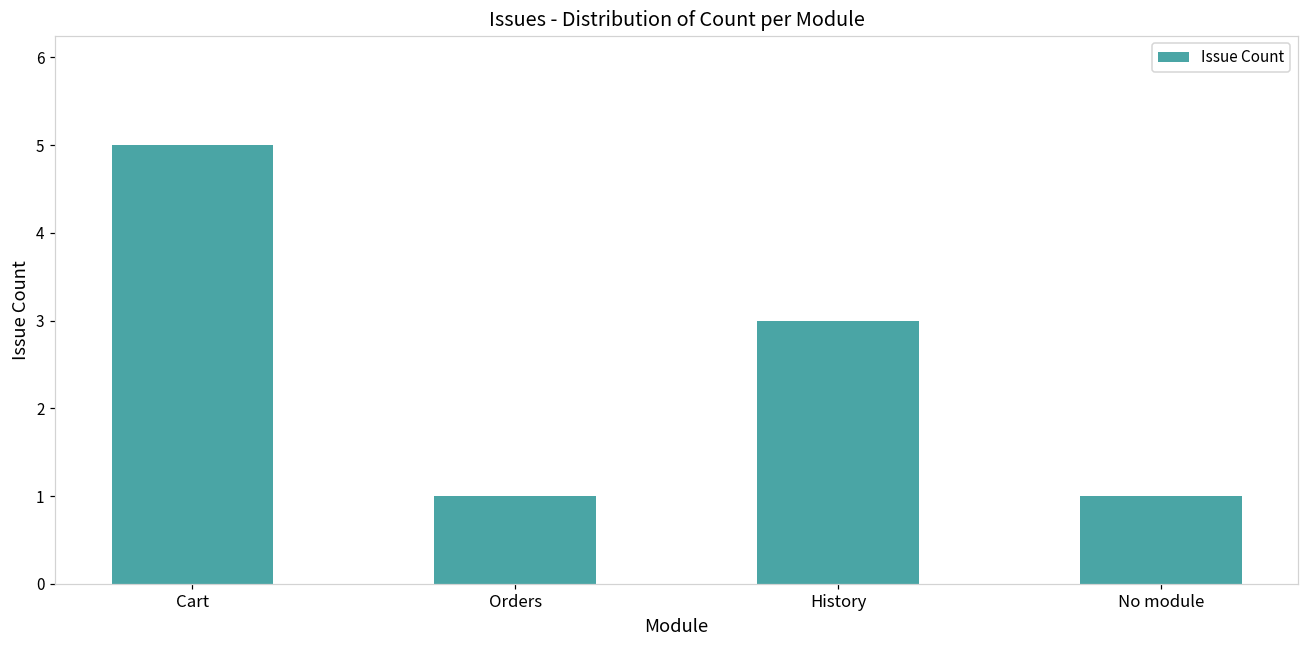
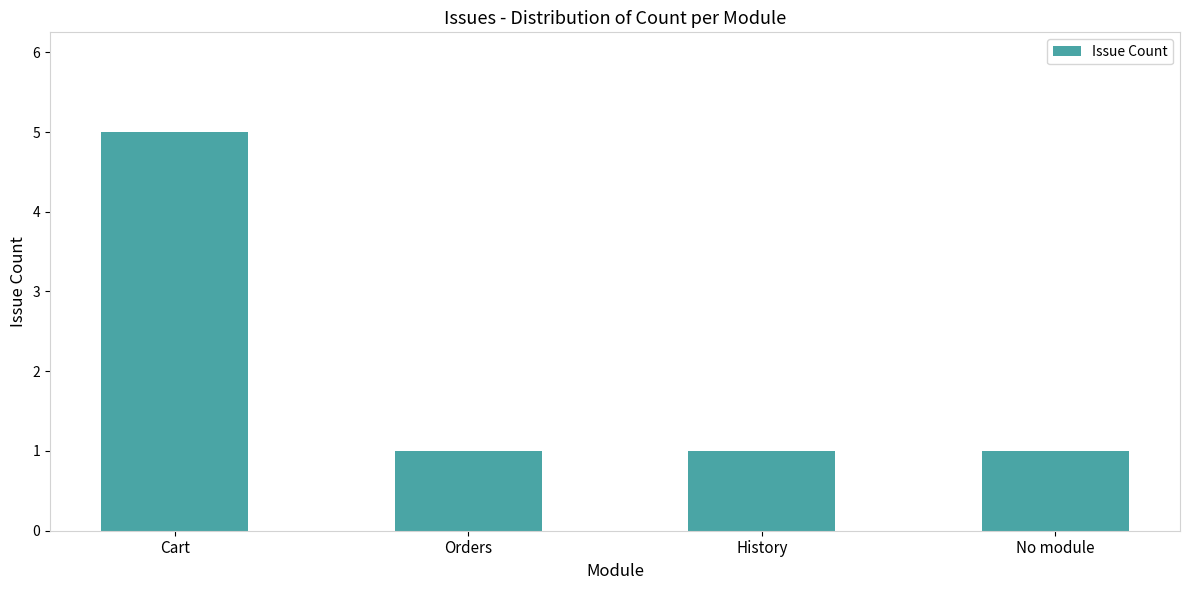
History: 3 -> 1
